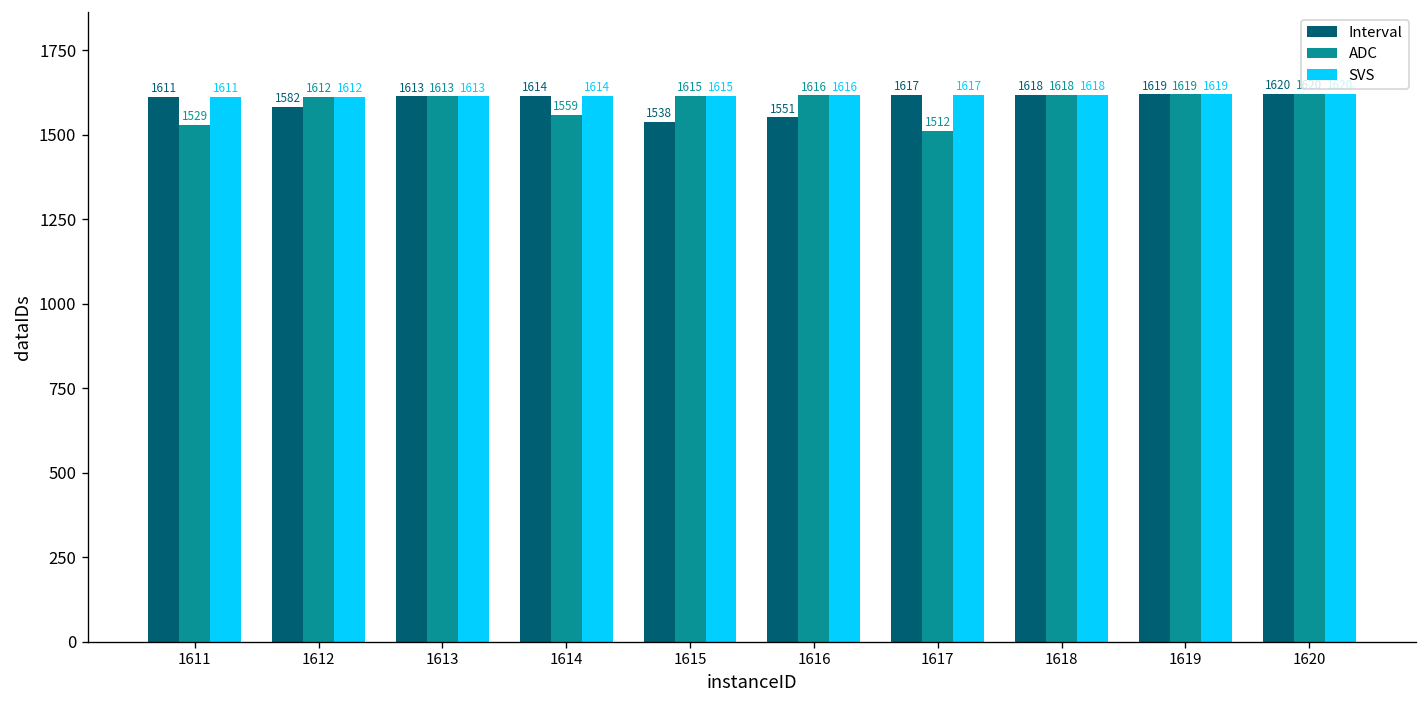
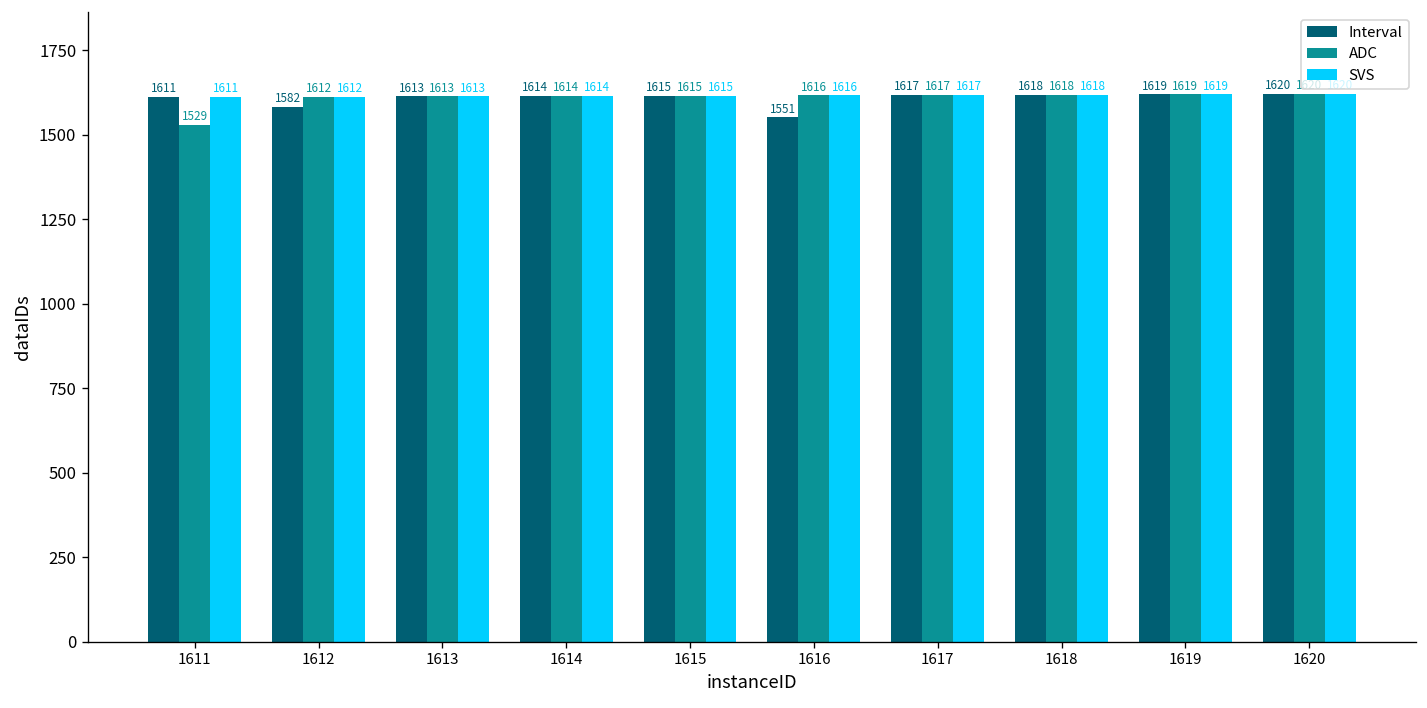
ADC, 1614: 1559 -> 1614
Interval, 1615: 1538 -> 1615
ADC, 1617: 1512 -> 1617
